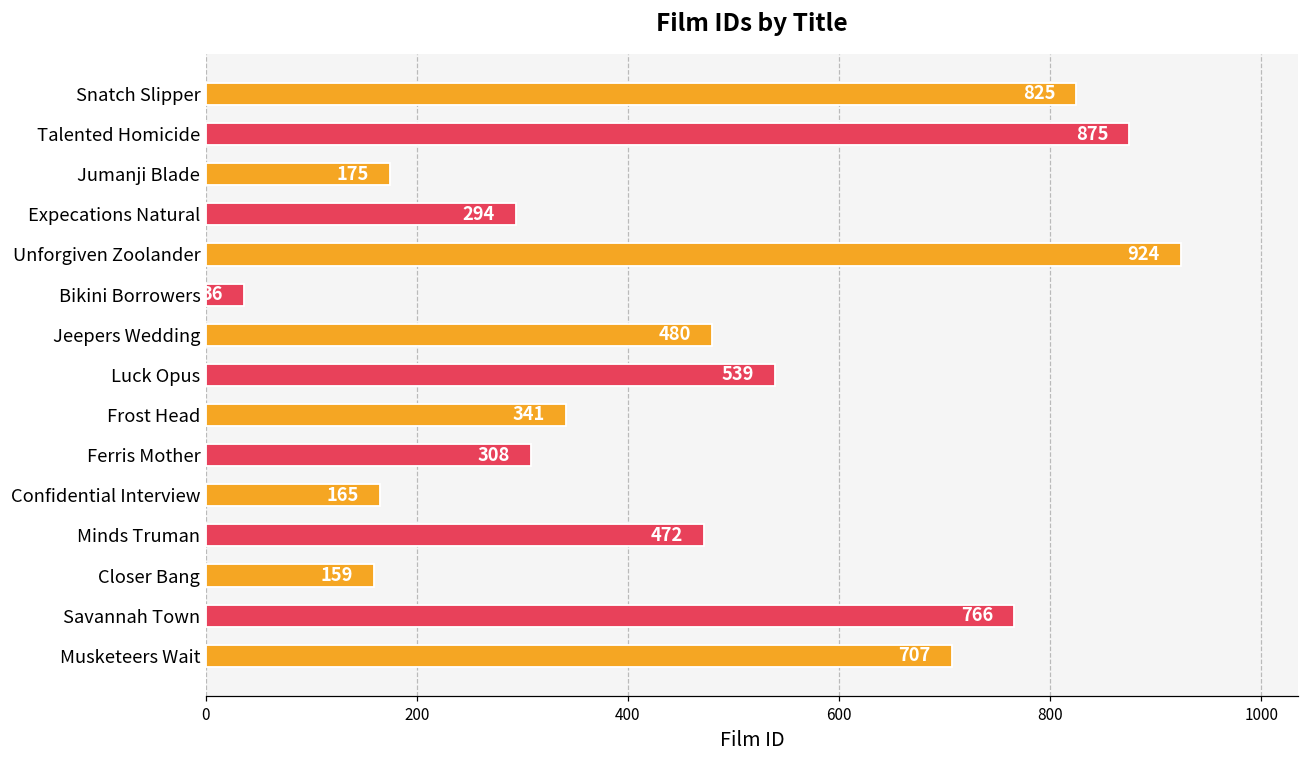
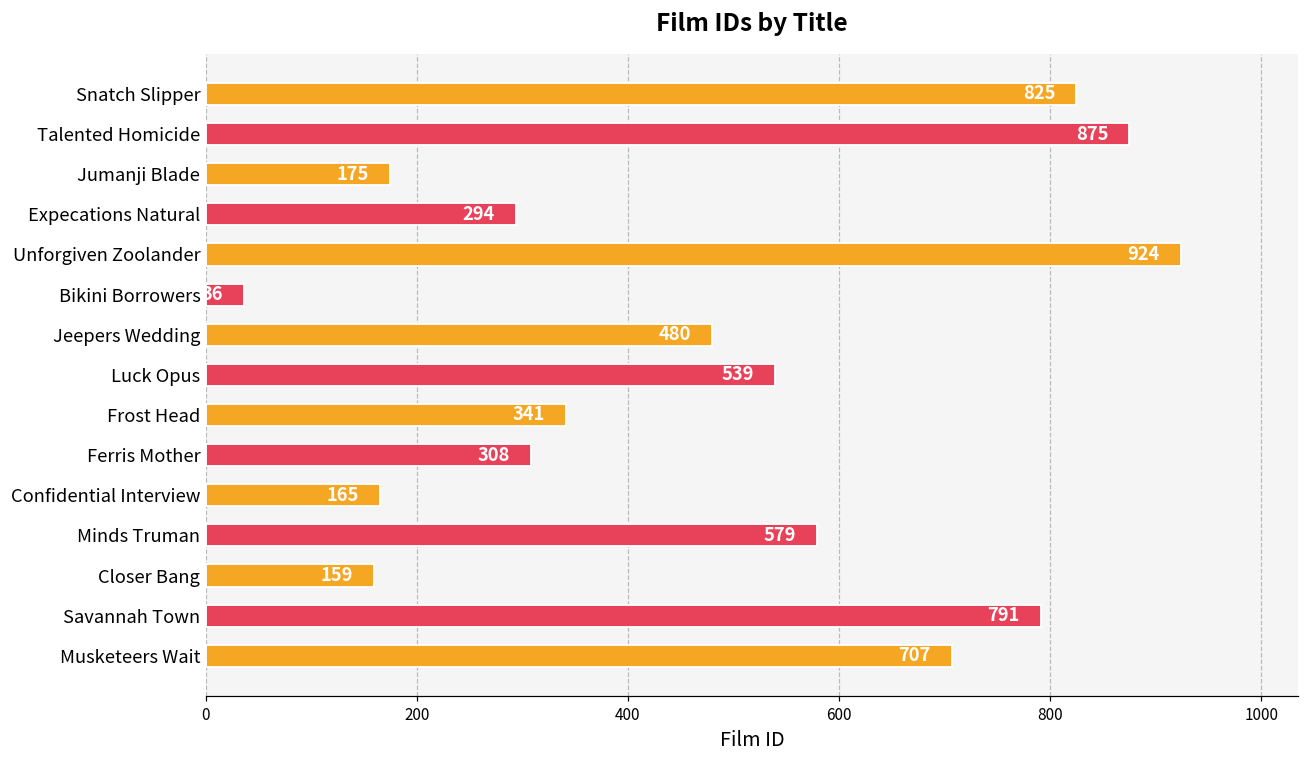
Minds Truman: 472 -> 579
Savannah Town: 766 -> 791
